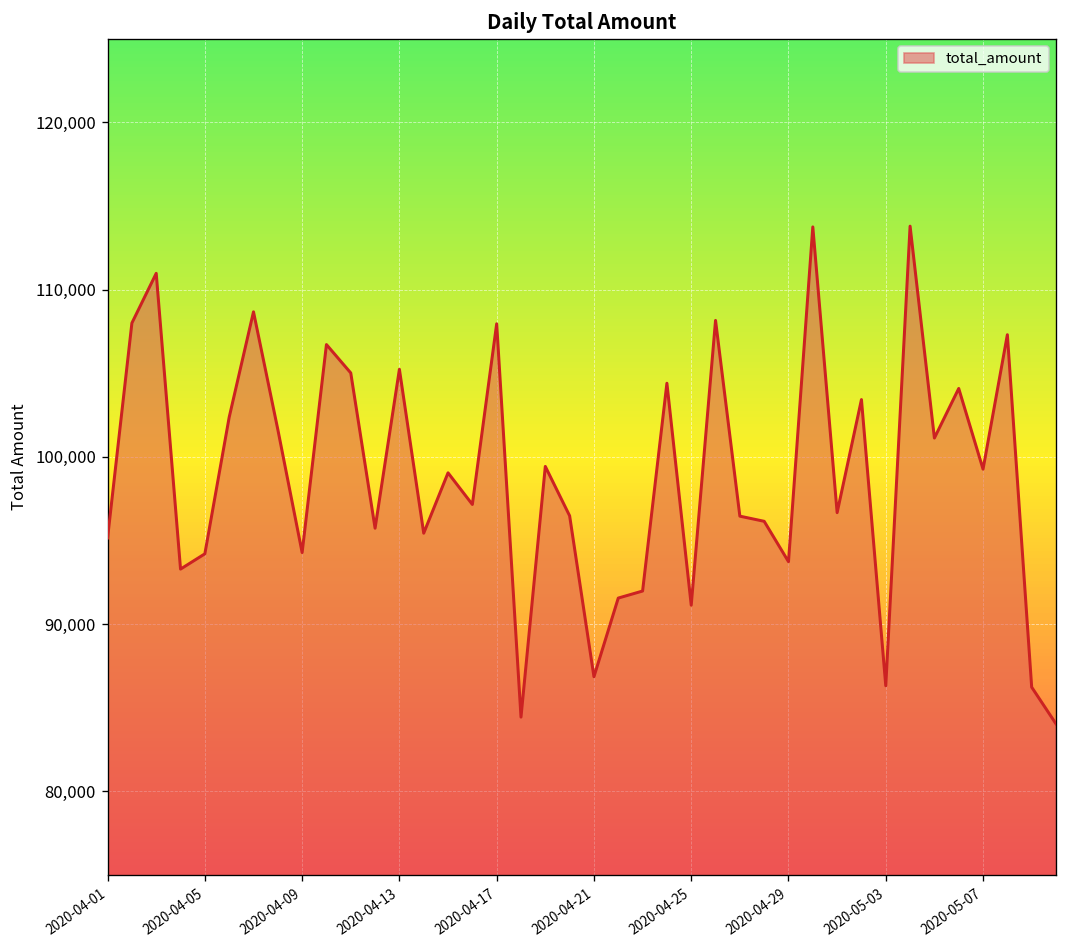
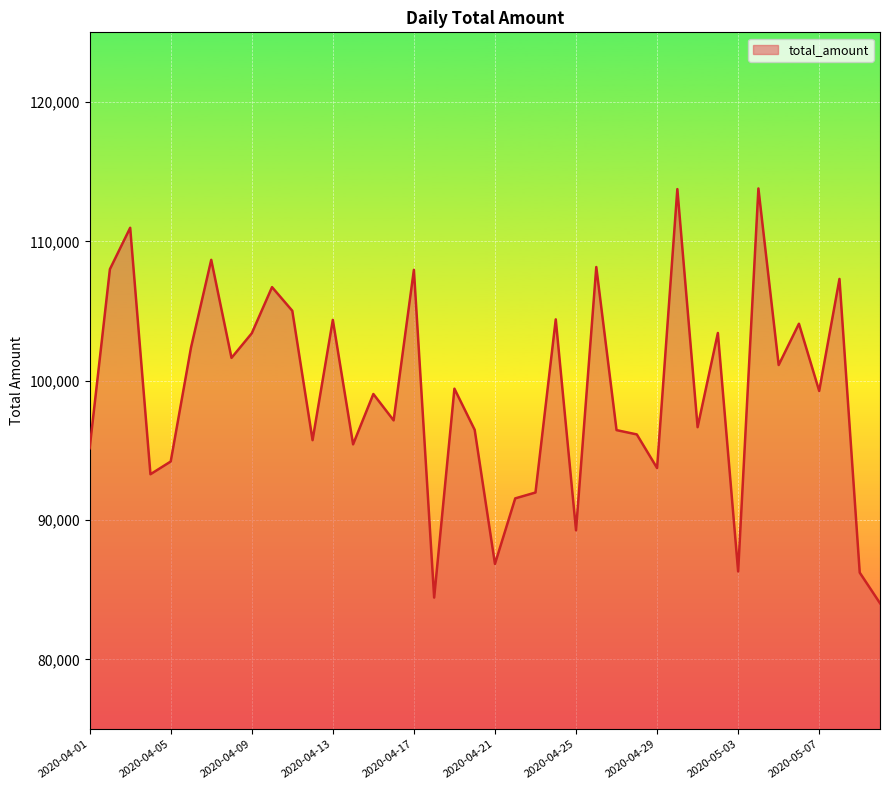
2020-04-09: 94,300 -> 103,400
2020-04-13: 105,200 -> 104,400
2020-04-25: 91,100 -> 89,300
